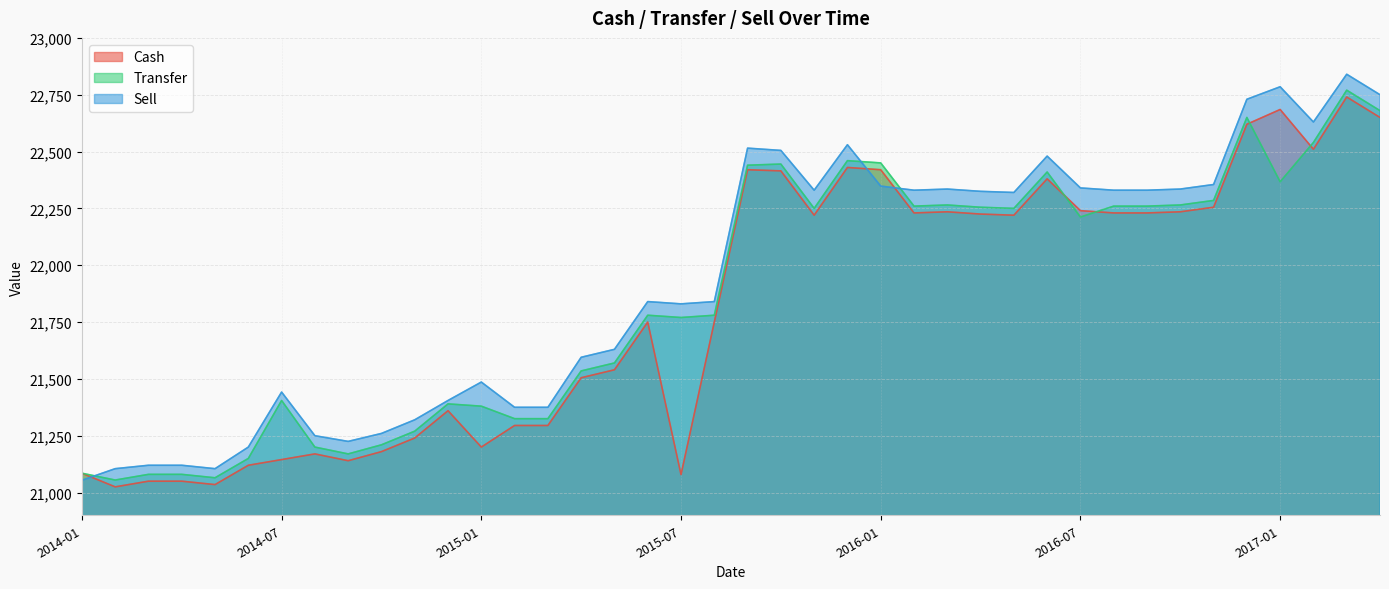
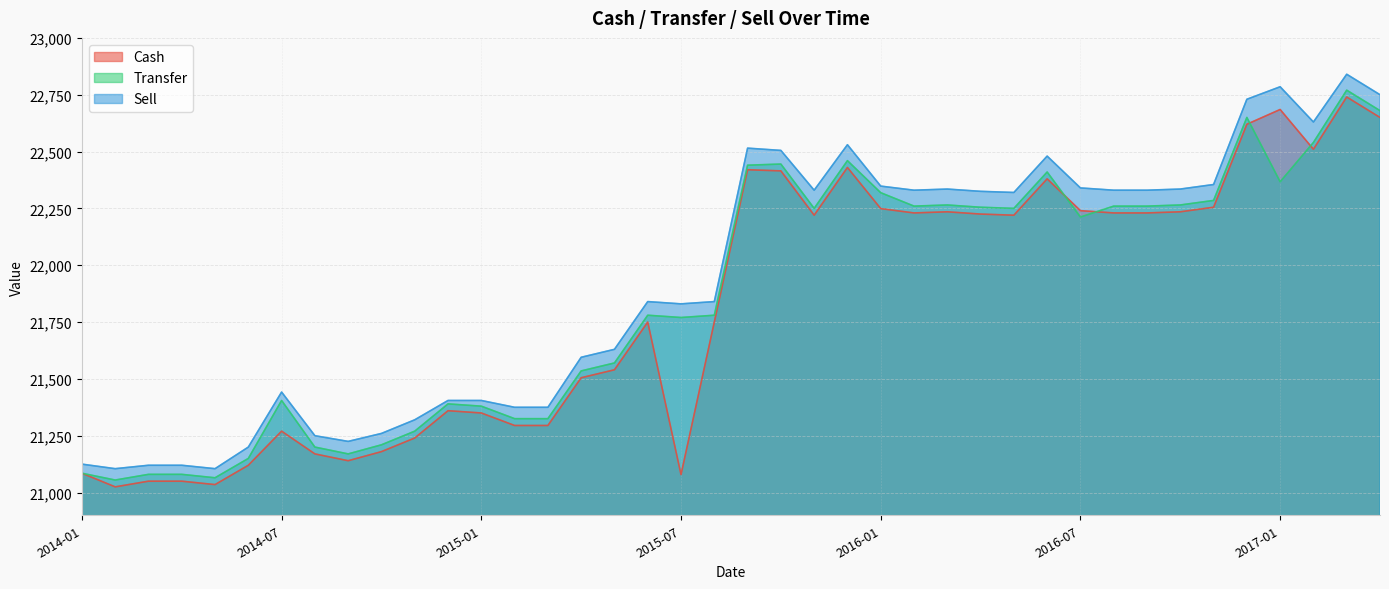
Sell, 2014-01: 21,050 -> 21,130
Cash, 2014-07: 21,150 -> 21,270
Cash, 2015-01: 21,200 -> 21,350
Sell, 2015-01: 21,490 -> 21,410
Cash, 2016-01: 22,420 -> 22,250
Transfer, 2016-01: 22,450 -> 22,320
